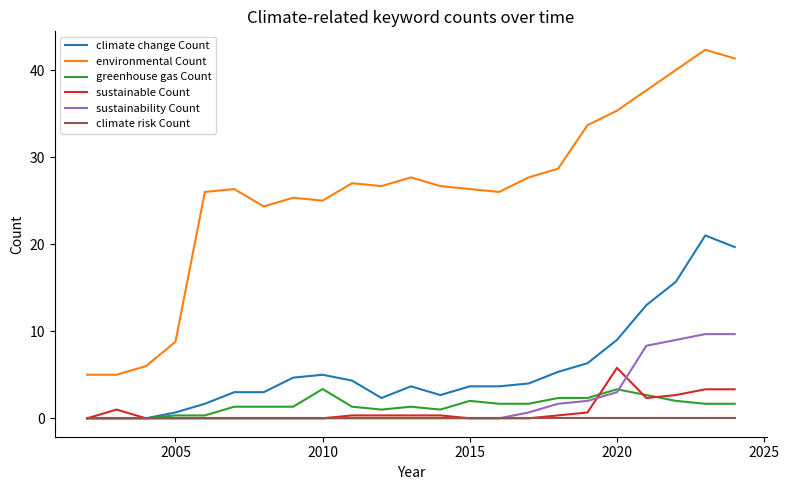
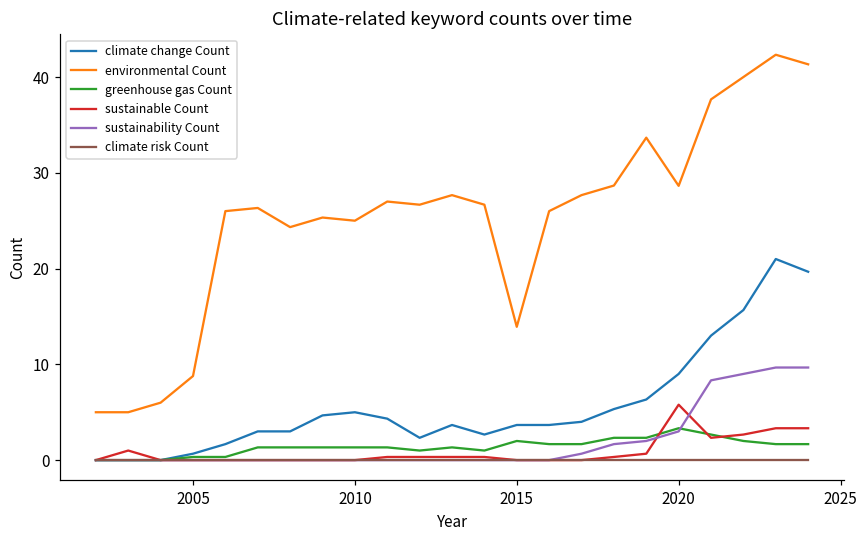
greenhouse gas Count, 2010: 3 -> 1
environmental Count, 2015: 26 -> 14
environmental Count, 2020: 35 -> 29
